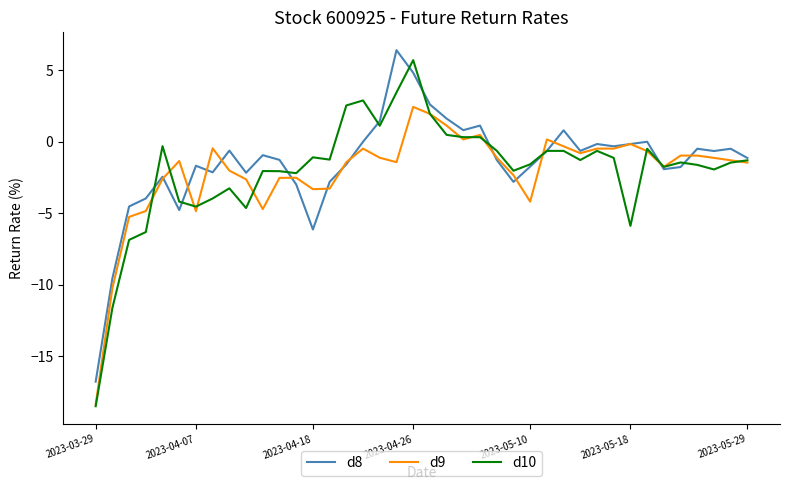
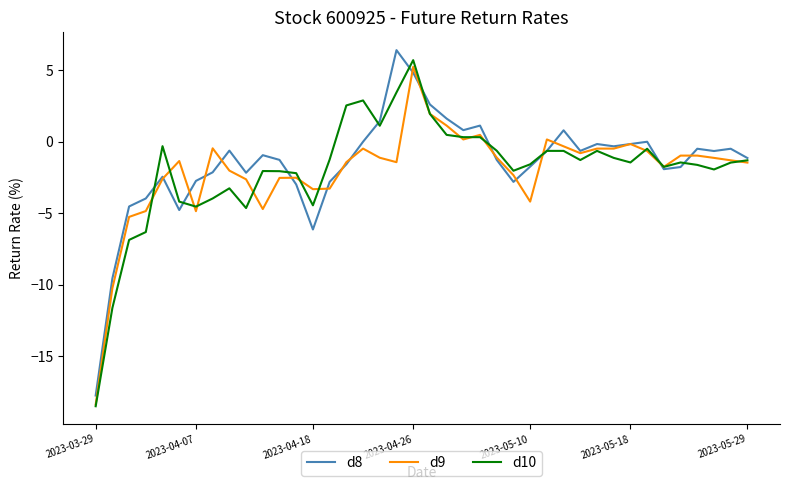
d8, 2023-03-29: -16.8 -> -17.8
d8, 2023-04-07: -1.7 -> -2.7
d10, 2023-04-18: -1.1 -> -4.5
d9, 2023-04-26: 2.4 -> 5.2
d10, 2023-05-18: -5.9 -> -1.5
